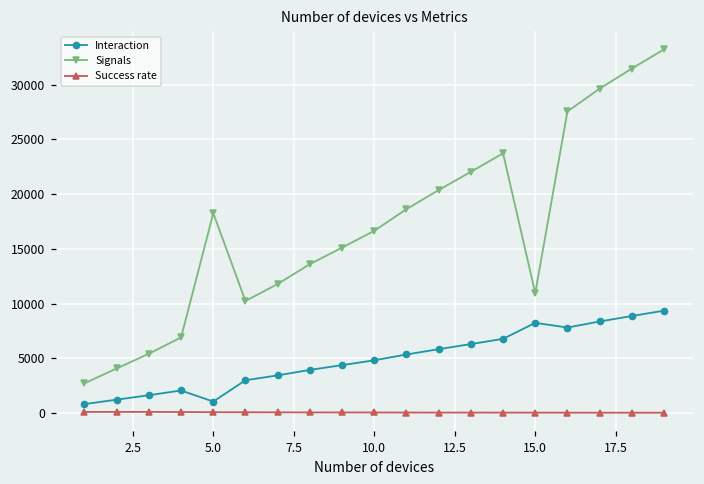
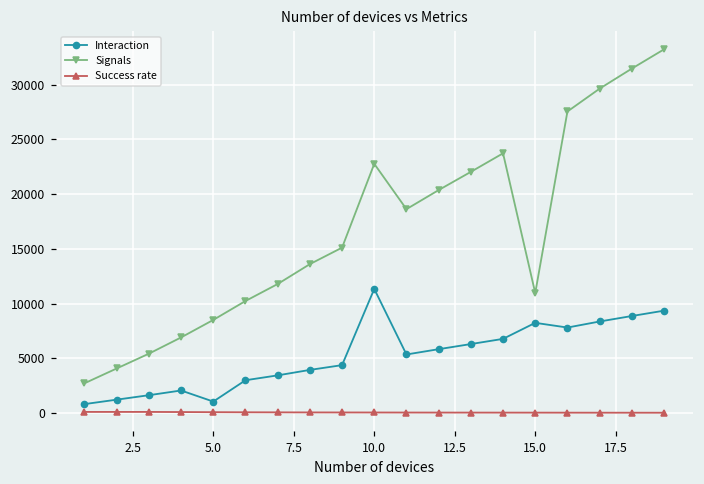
Signals, 5.0: 18000 -> 9000
Interaction, 10.0: 5000 -> 11000
Signals, 10.0: 17000 -> 23000
